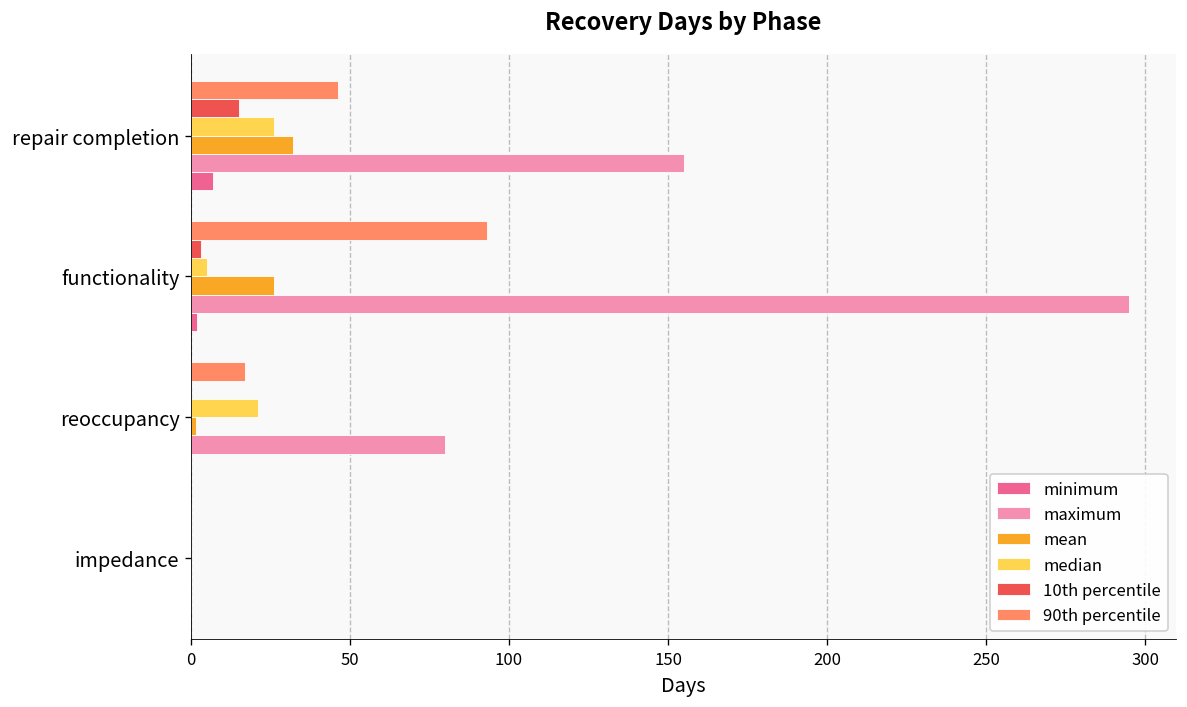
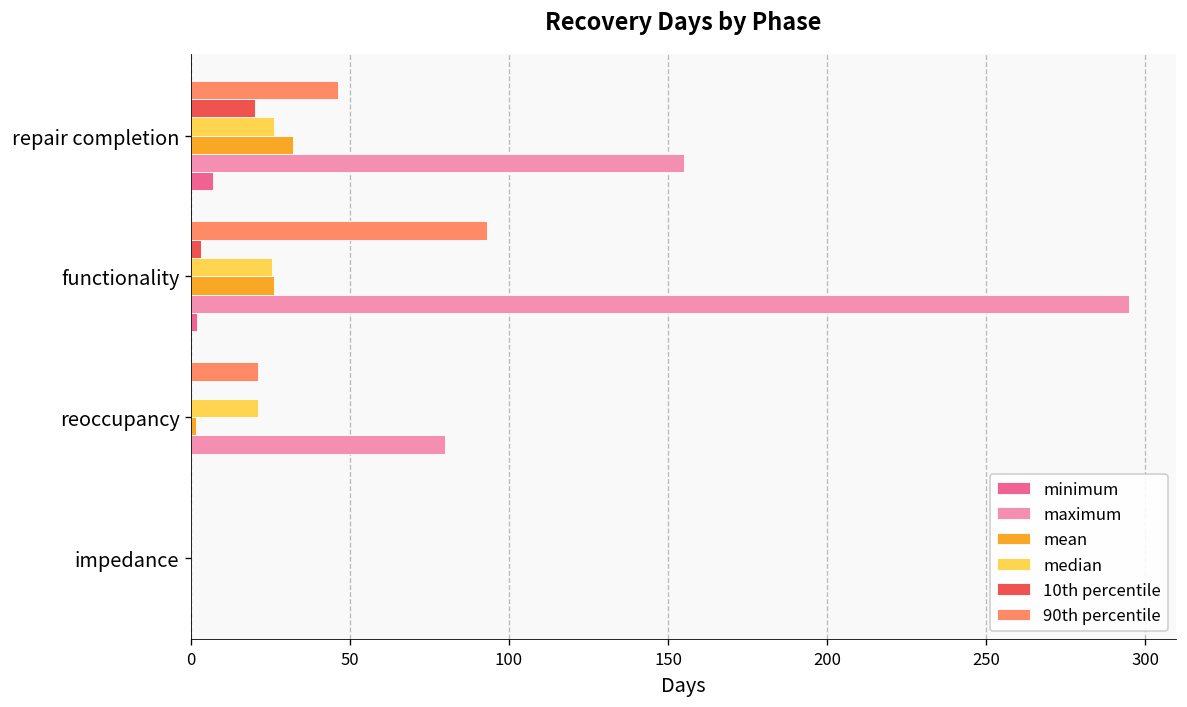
10th percentile, repair completion: 15 -> 20
median, functionality: 5 -> 25
90th percentile, reoccupancy: 17 -> 21
